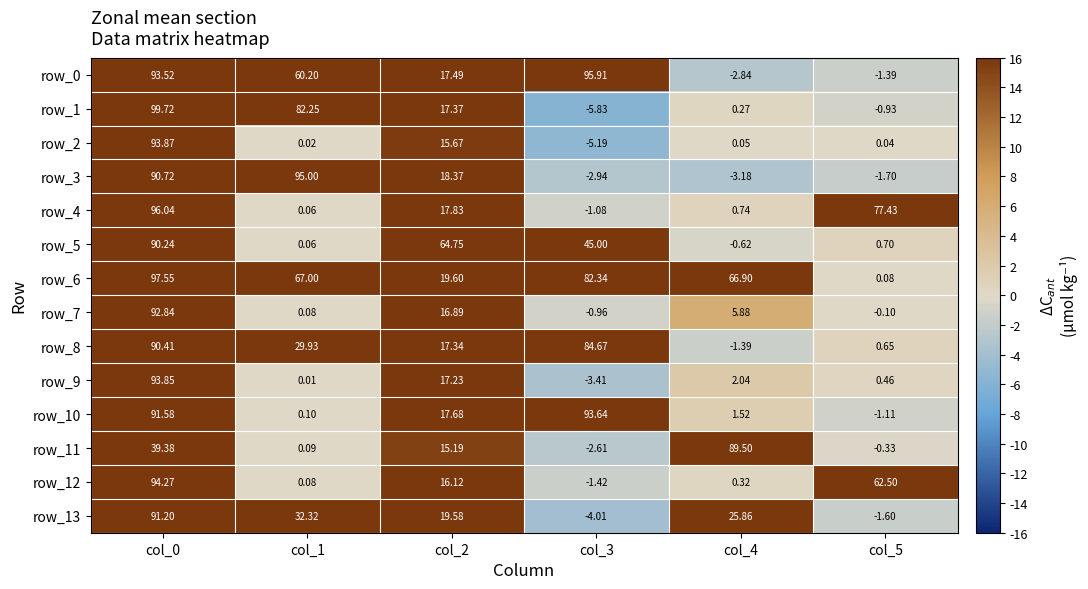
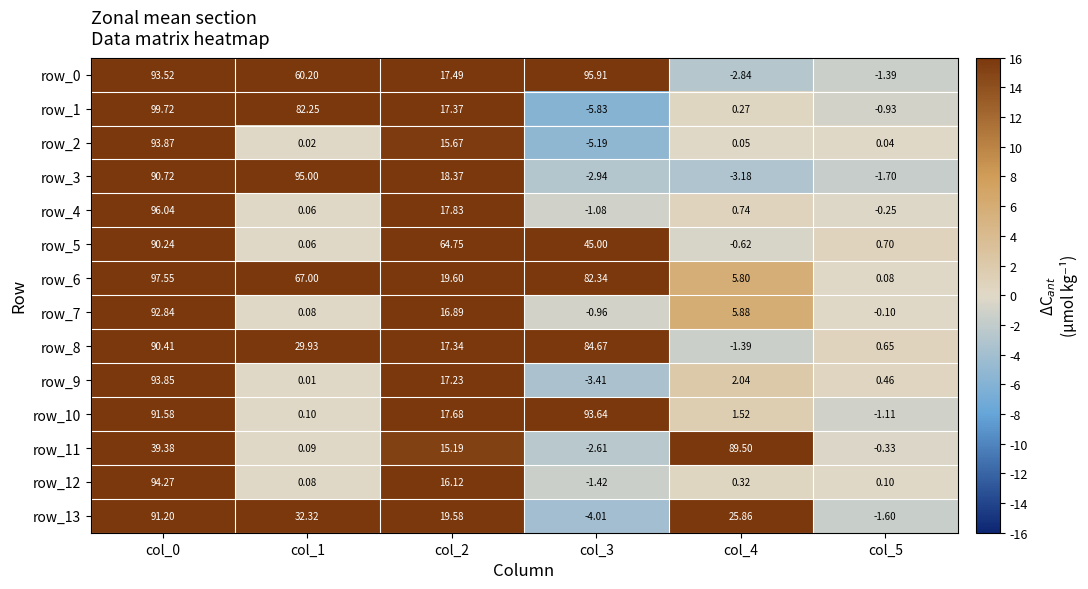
row_4, col_5: 77.43 -> -0.25
row_6, col_4: 66.90 -> 5.80
row_12, col_5: 62.50 -> 0.10
